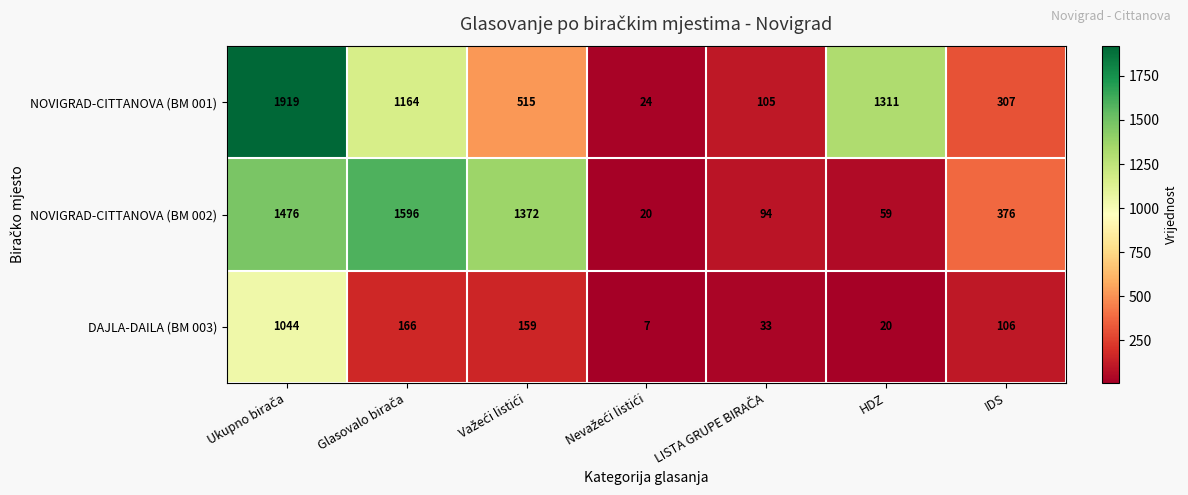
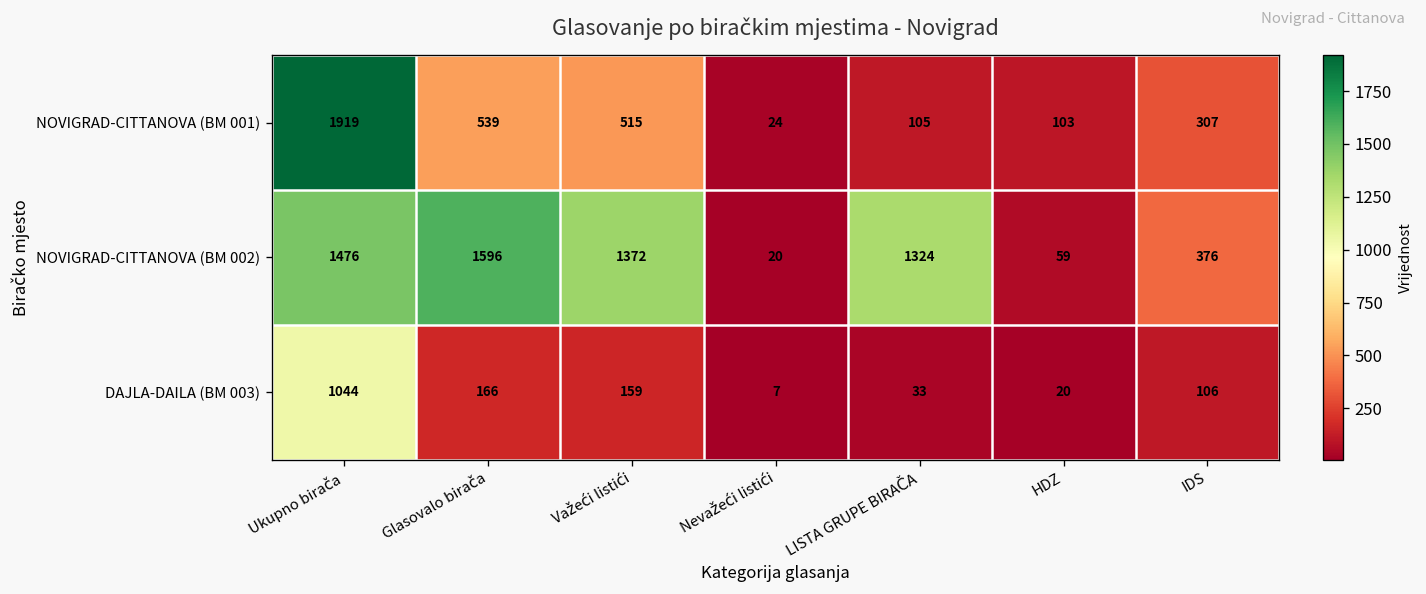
NOVIGRAD-CITTANOVA (BM 001), Glasovalo birača: 1164 -> 539
NOVIGRAD-CITTANOVA (BM 001), HDZ: 1311 -> 103
NOVIGRAD-CITTANOVA (BM 002), LISTA GRUPE BIRAČA: 94 -> 1324
